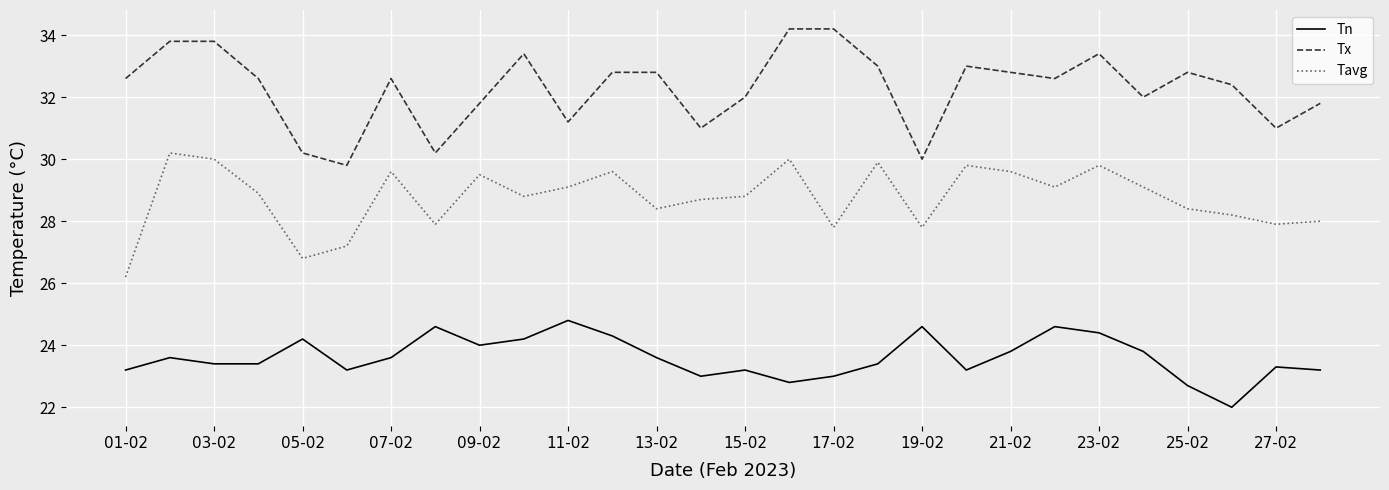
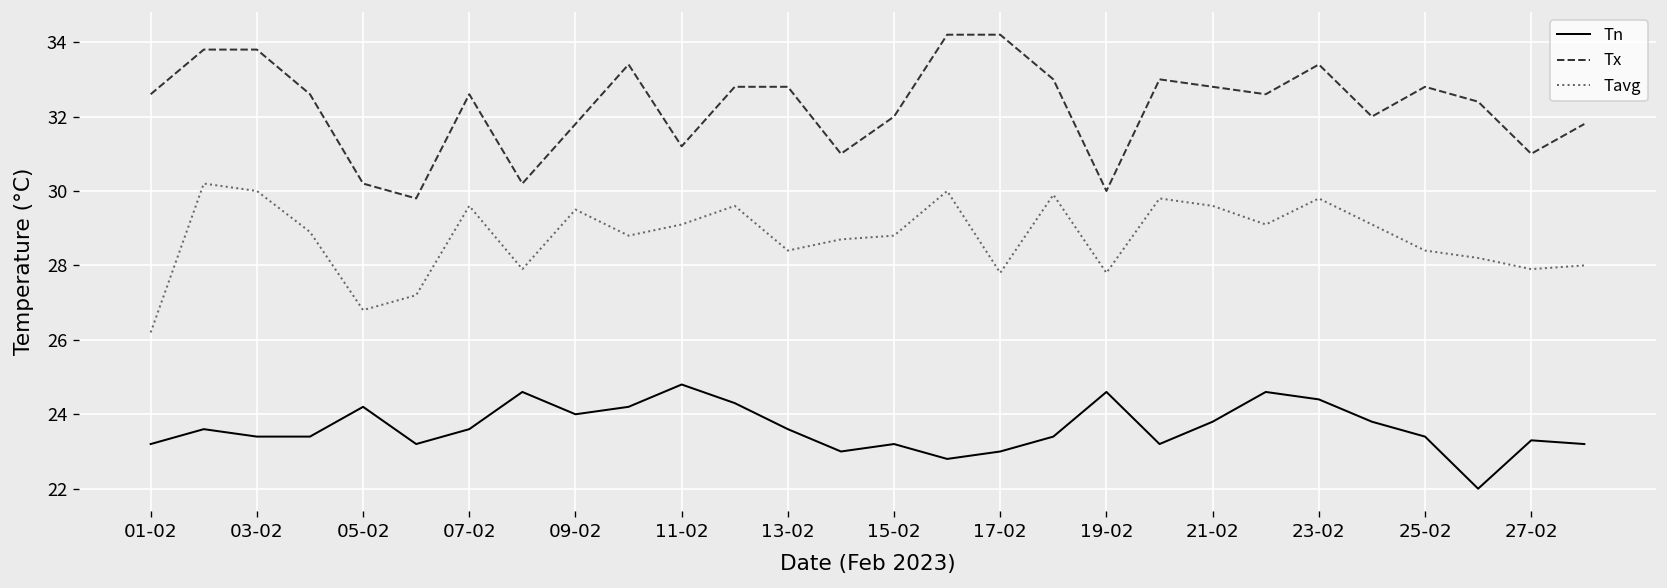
Tn, 25-02: 22.7 -> 23.4
